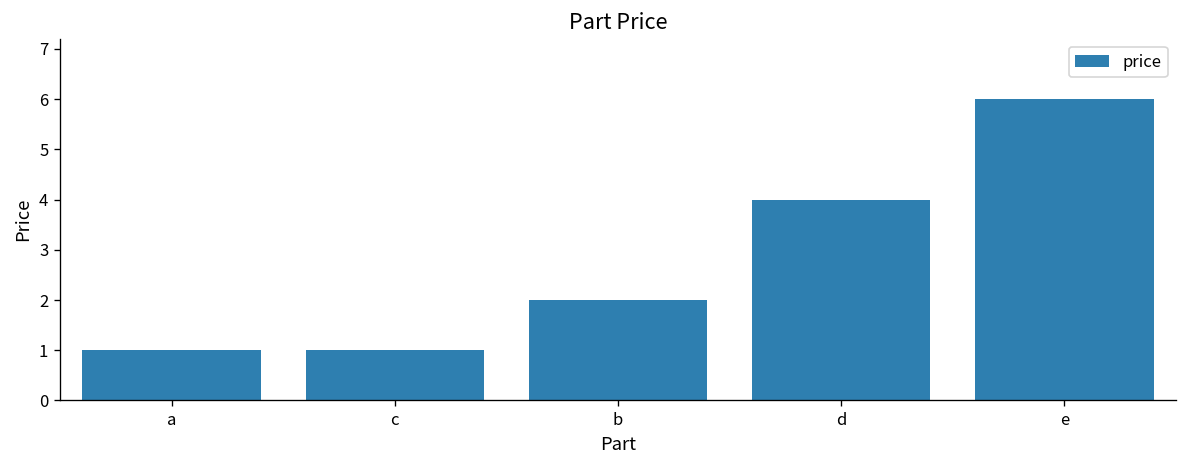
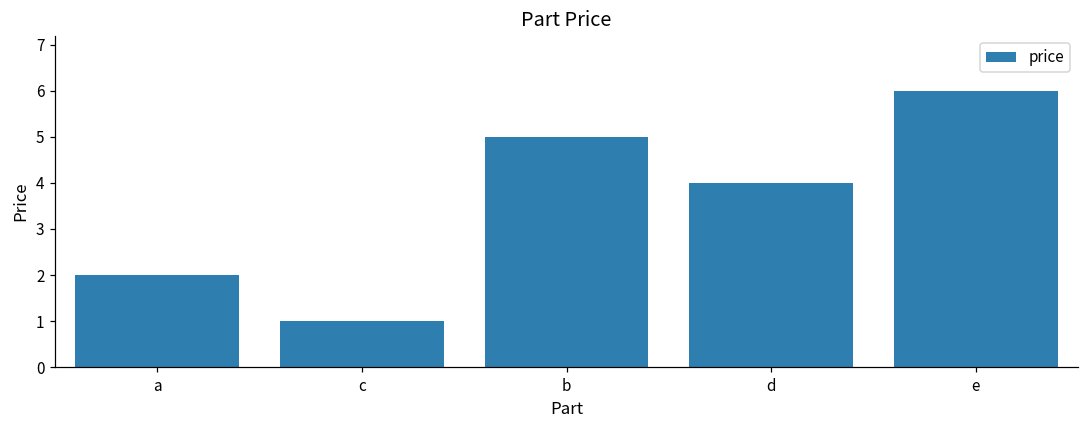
a: 1 -> 2
b: 2 -> 5
